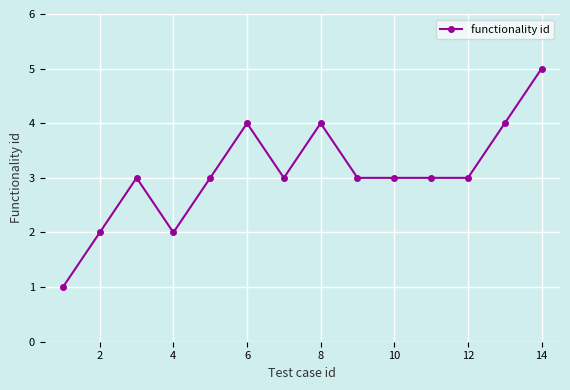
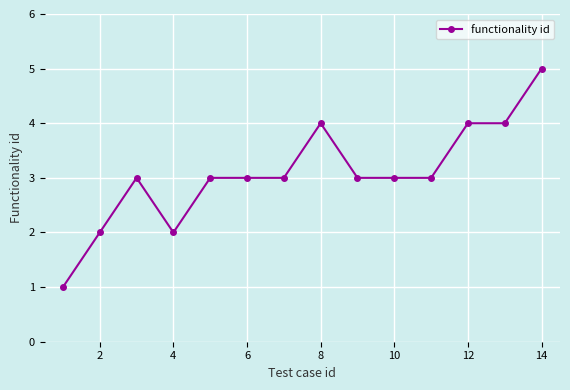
6: 4 -> 3
12: 3 -> 4
